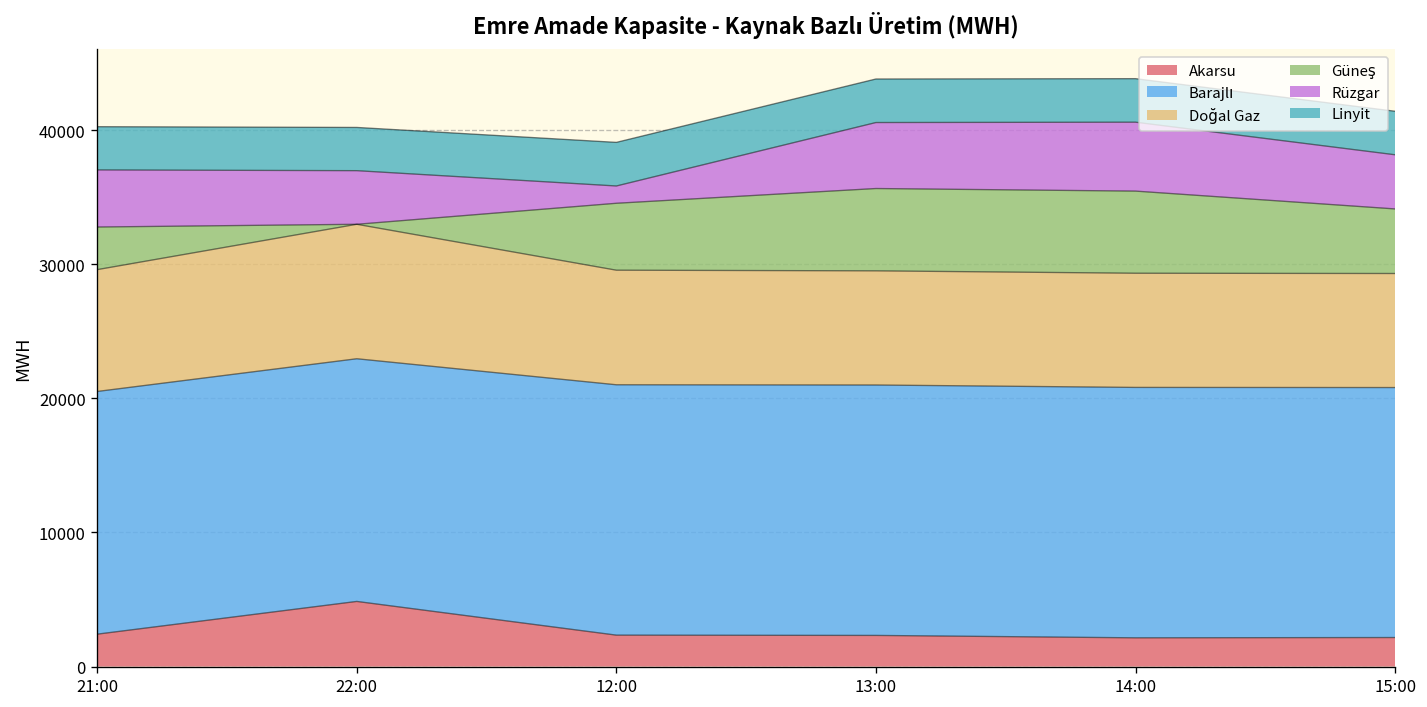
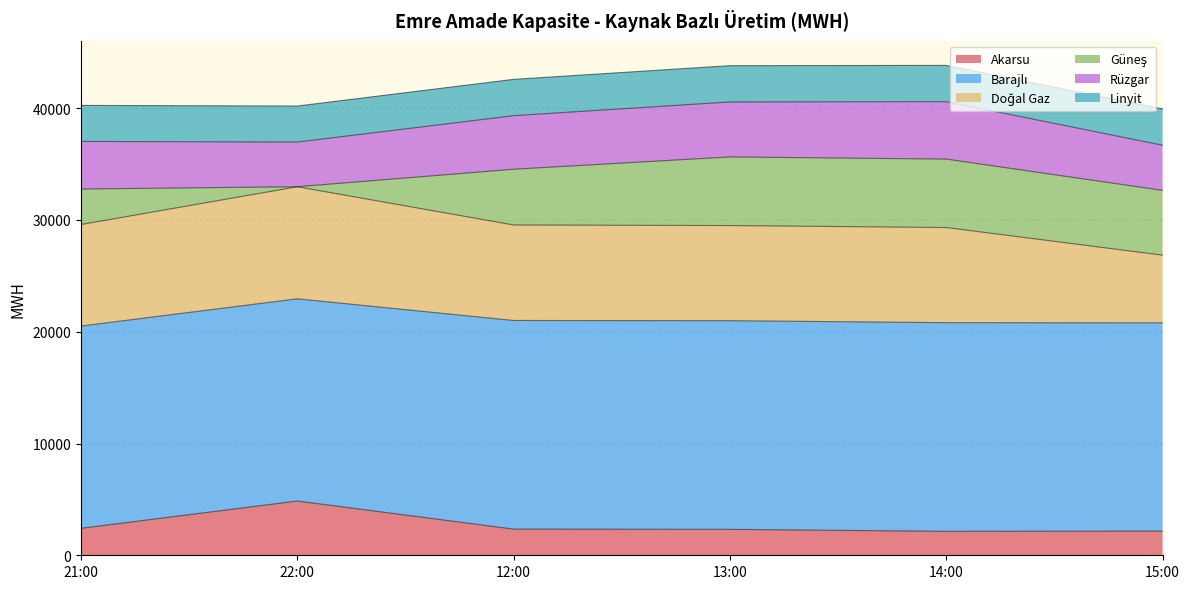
Rüzgar, 12:00: 1300 -> 4800
Doğal Gaz, 15:00: 8500 -> 6100
Güneş, 15:00: 4800 -> 5800
